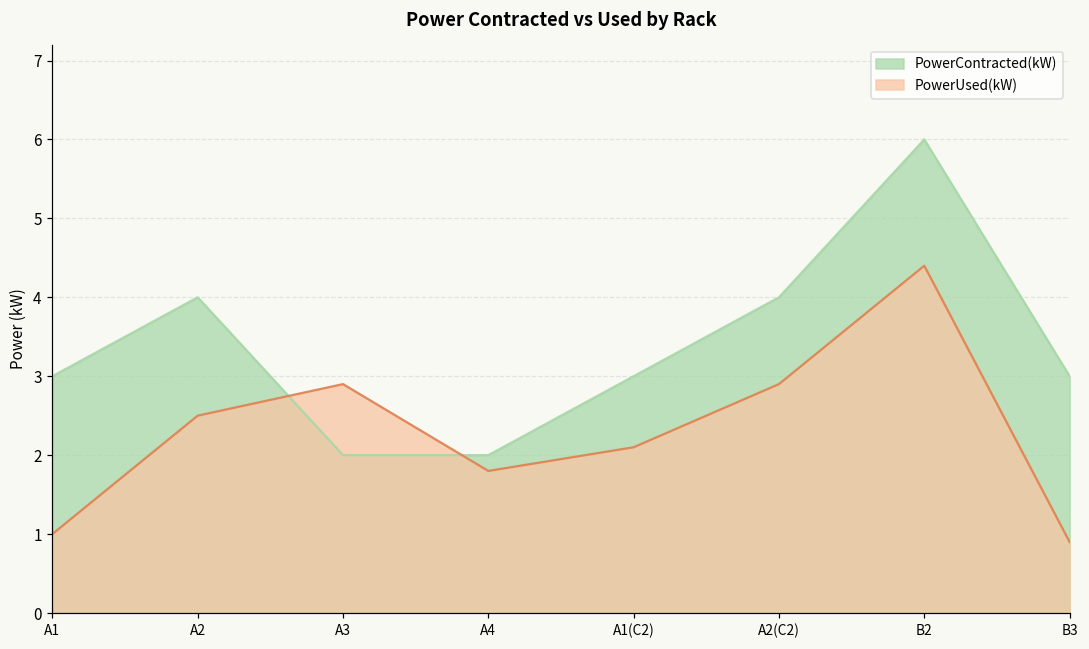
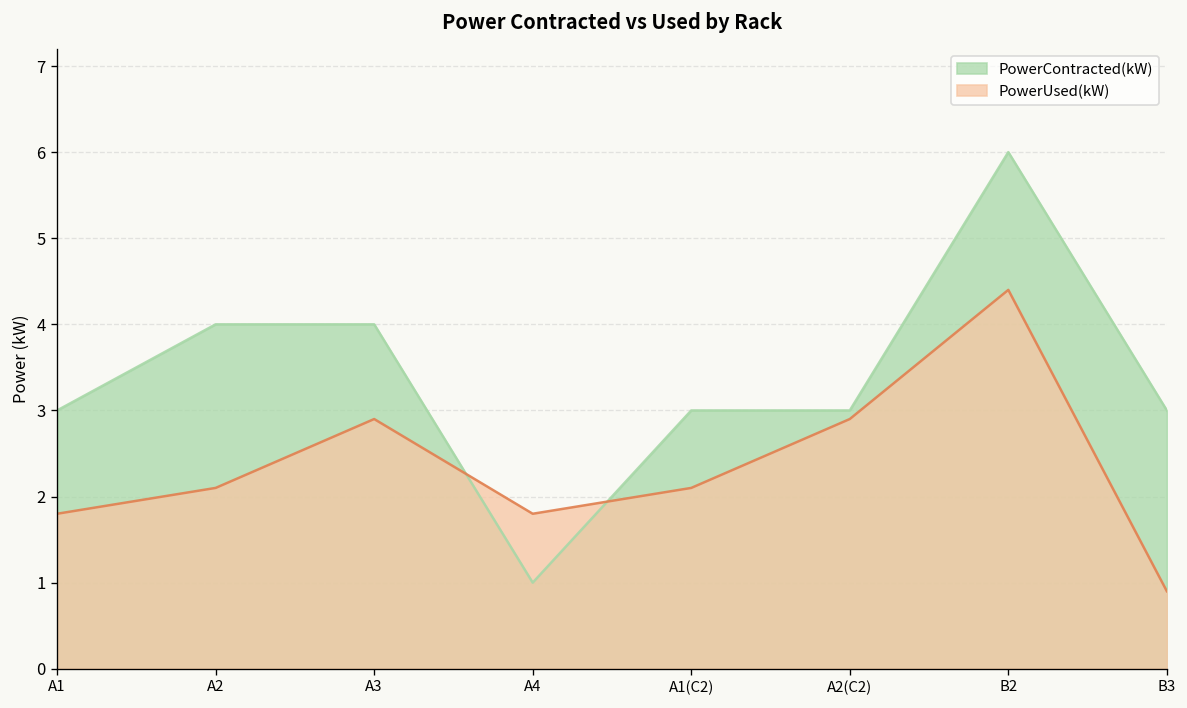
PowerUsed(kW), A1: 1.0 -> 1.8
PowerUsed(kW), A2: 2.5 -> 2.1
PowerContracted(kW), A3: 2 -> 4
PowerContracted(kW), A4: 2 -> 1
PowerContracted(kW), A2(C2): 4 -> 3
